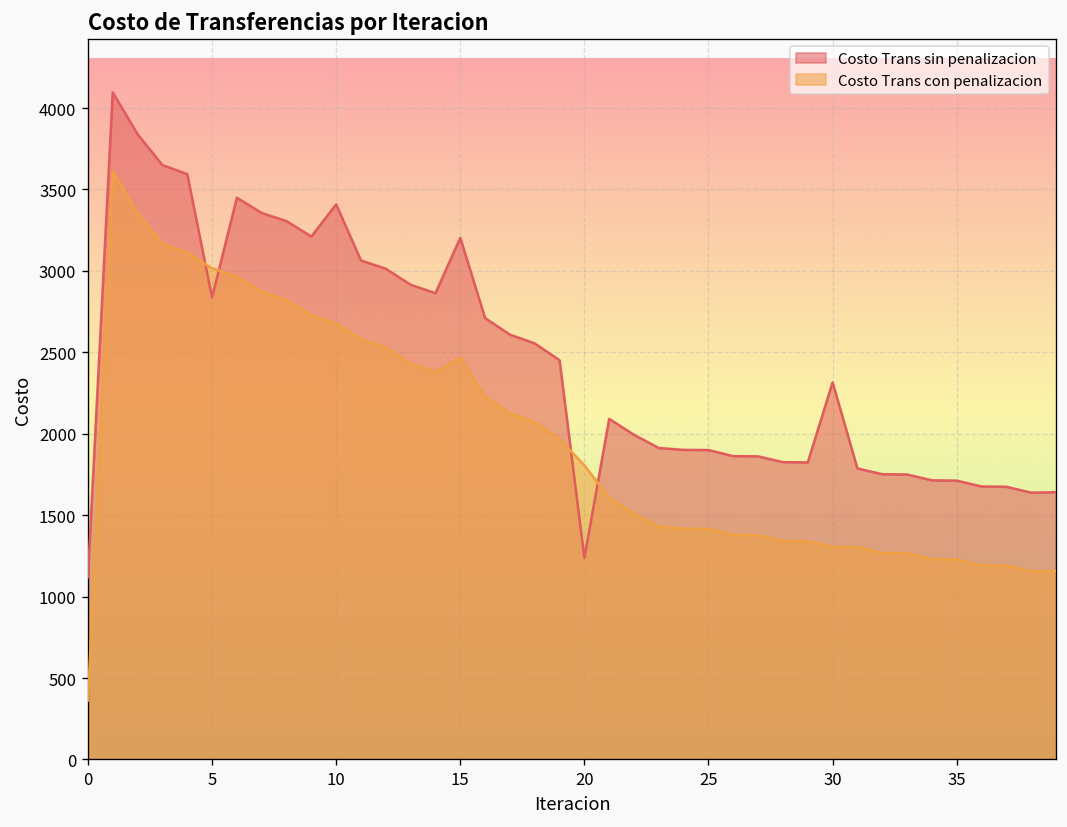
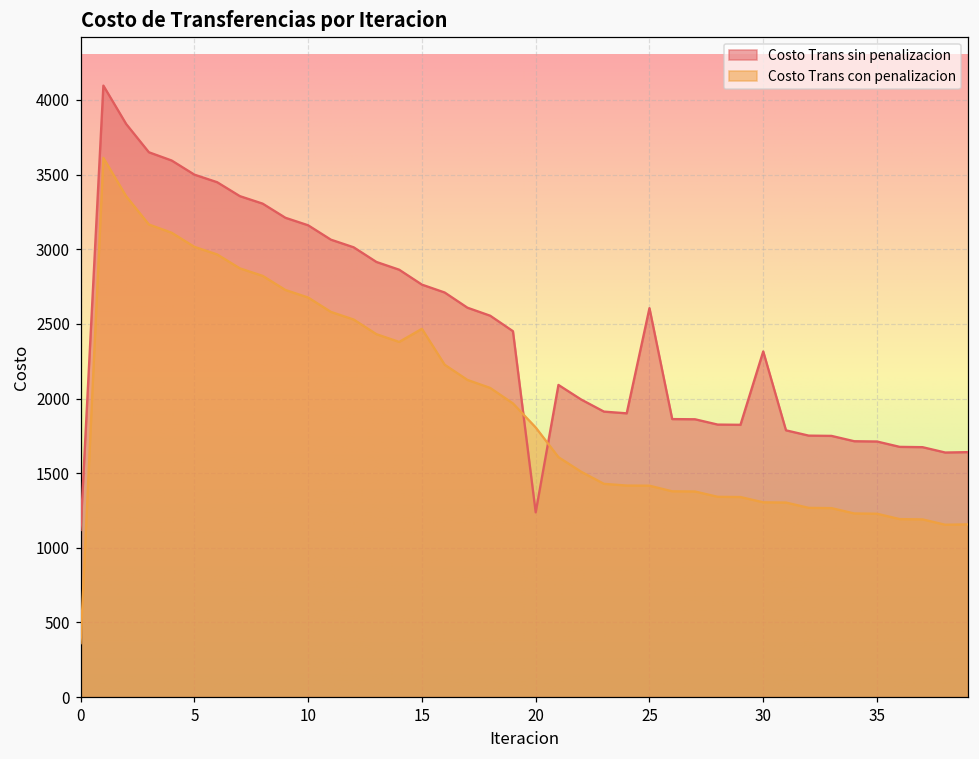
Costo Trans sin penalizacion, 5: 2840 -> 3500
Costo Trans sin penalizacion, 10: 3410 -> 3160
Costo Trans sin penalizacion, 15: 3200 -> 2760
Costo Trans sin penalizacion, 25: 1900 -> 2610
